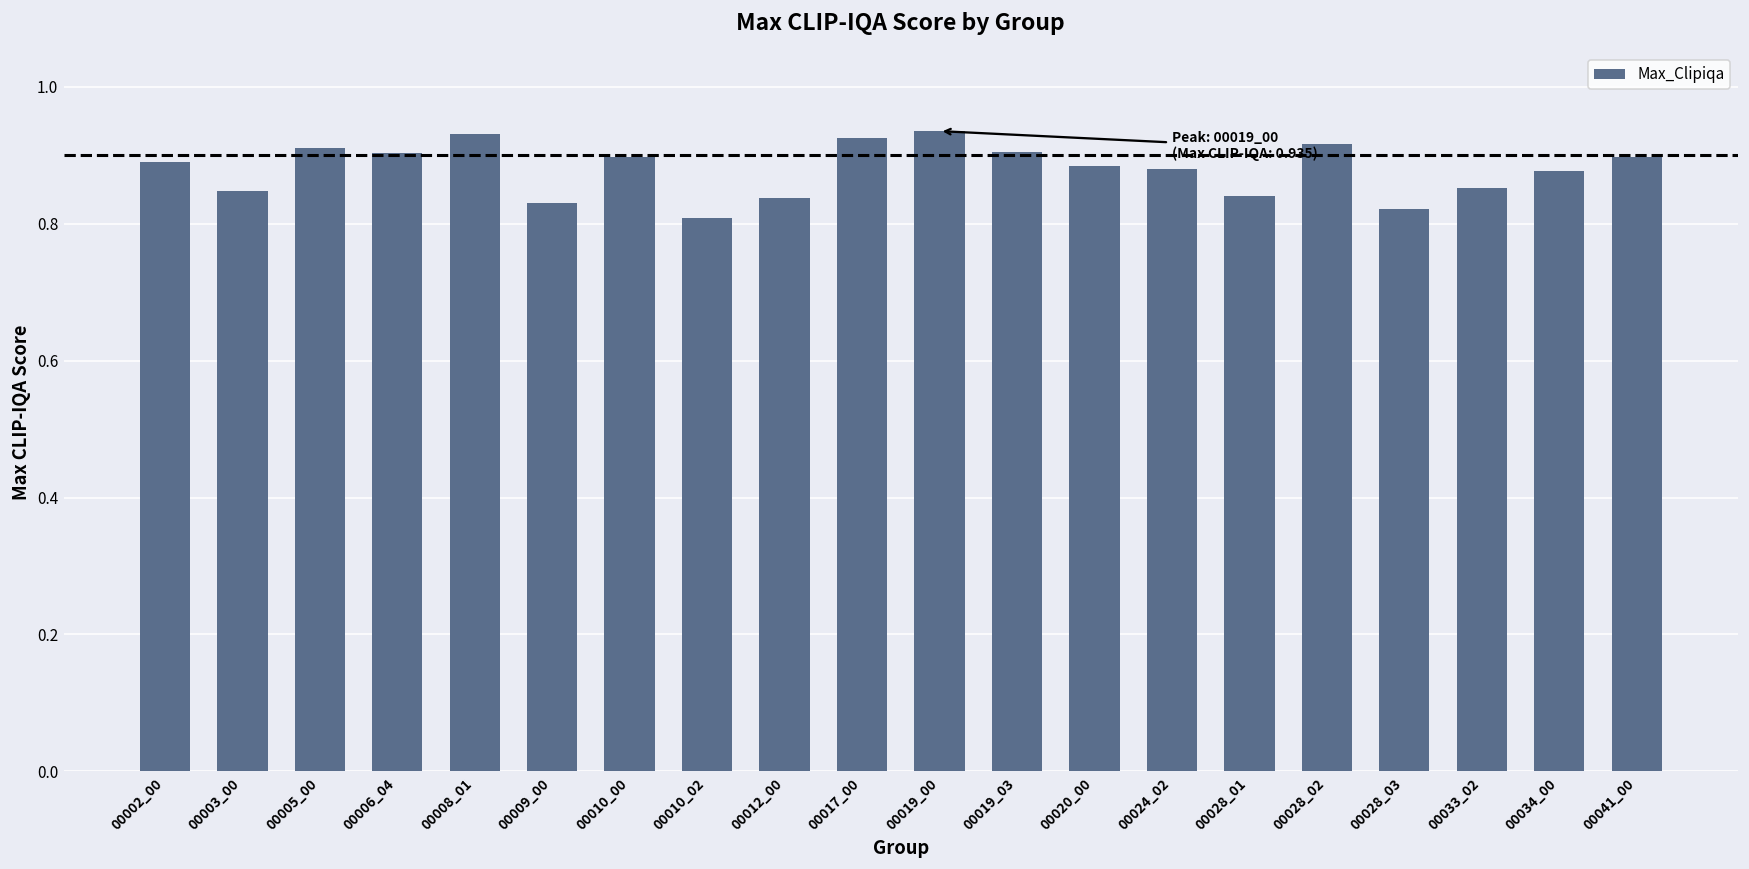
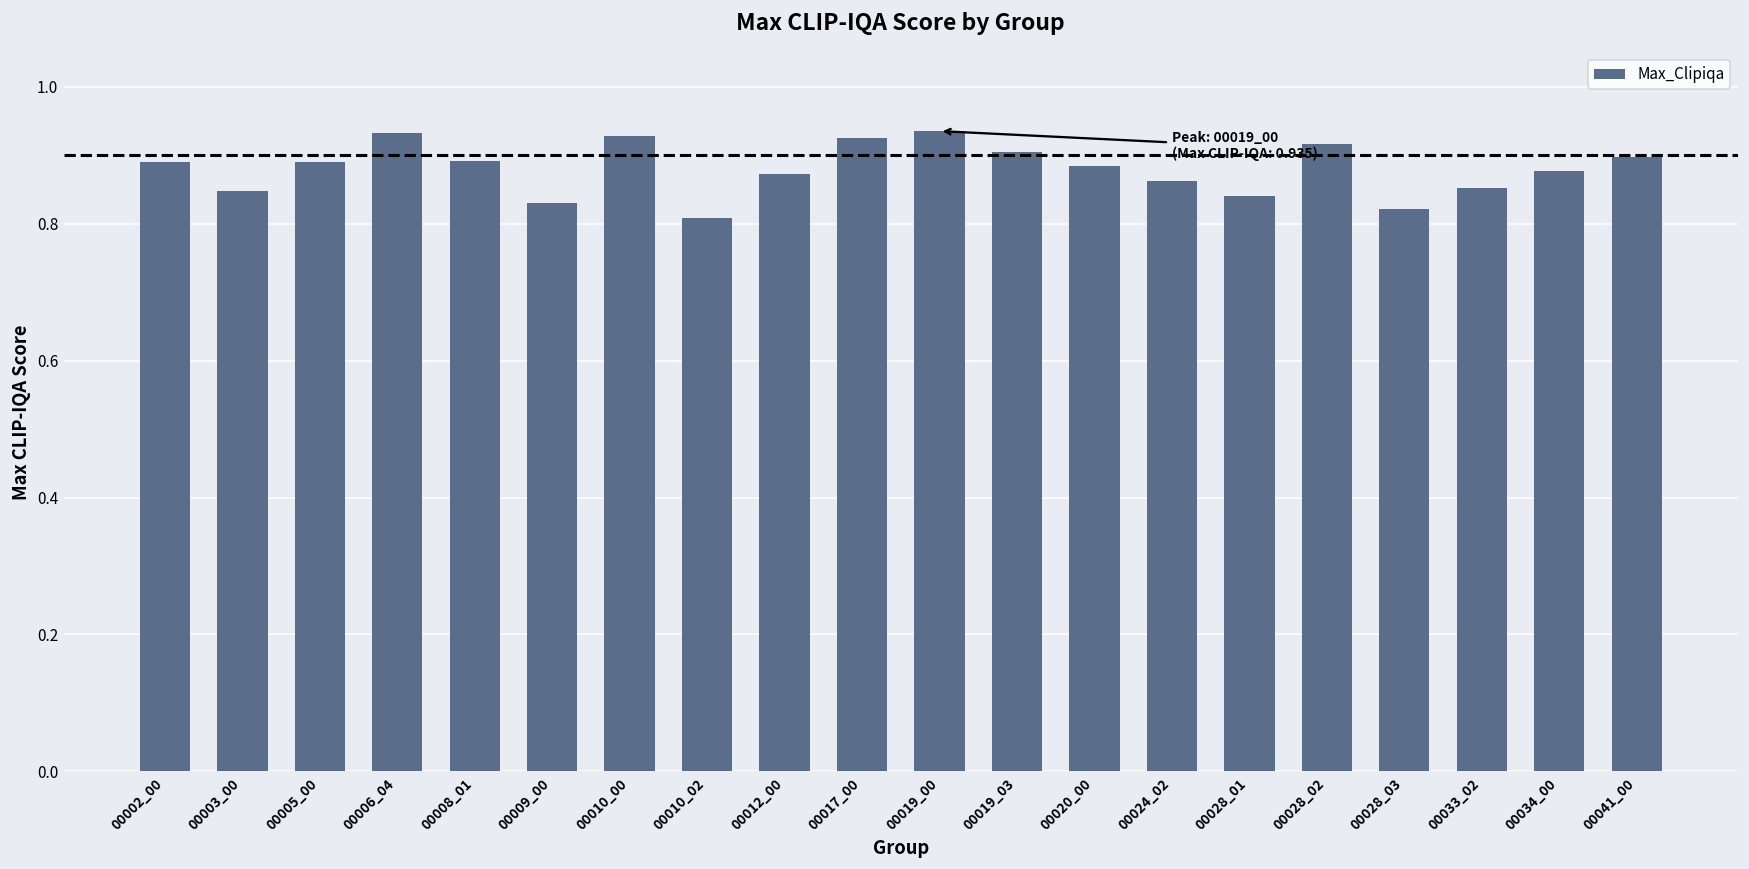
00005_00: 0.91 -> 0.89
00006_04: 0.90 -> 0.93
00008_01: 0.93 -> 0.89
00010_00: 0.90 -> 0.93
00012_00: 0.84 -> 0.87
00024_02: 0.88 -> 0.86
